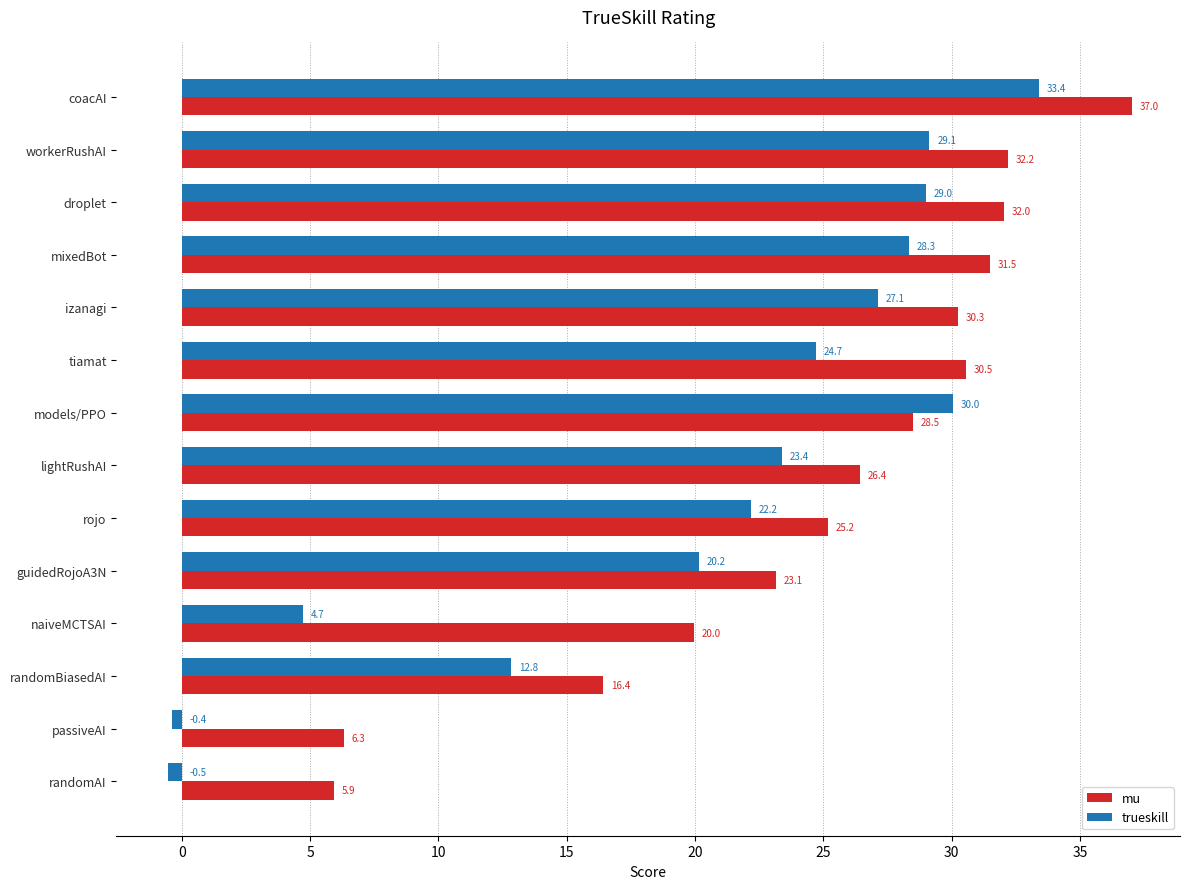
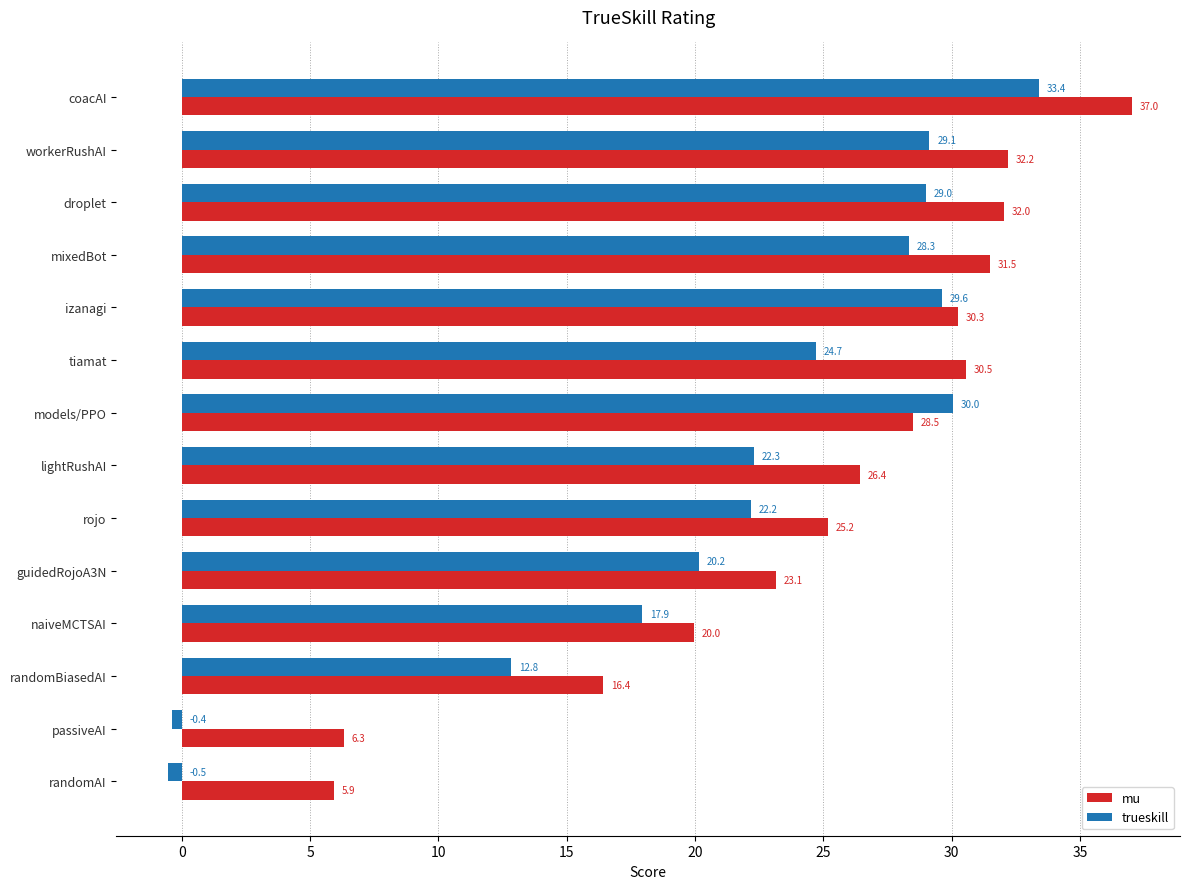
trueskill, izanagi: 27.1 -> 29.6
trueskill, lightRushAI: 23.4 -> 22.3
trueskill, naiveMCTSAI: 4.7 -> 17.9
